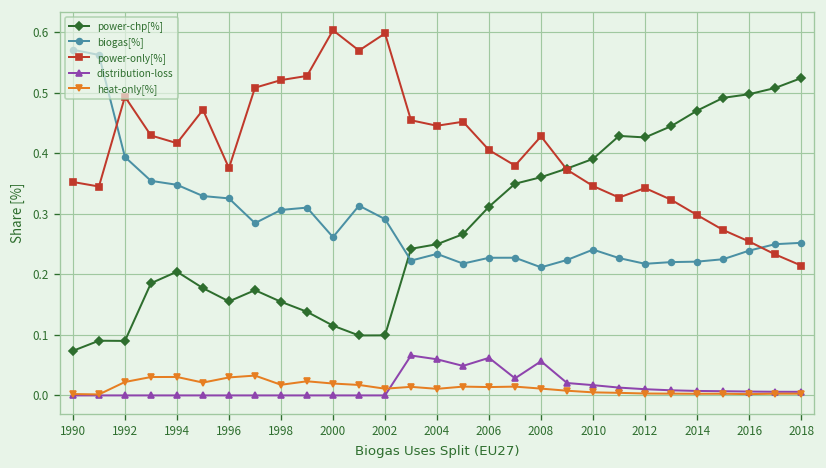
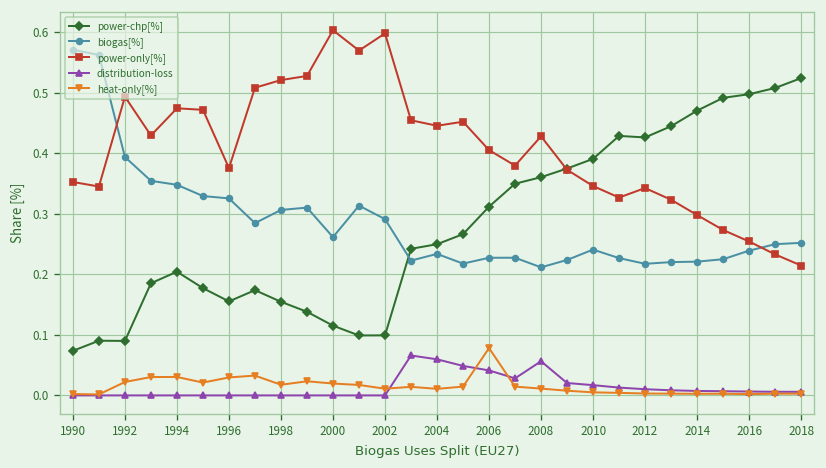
power-only[%], 1994: 0.42 -> 0.47
distribution-loss, 2006: 0.06 -> 0.04
heat-only[%], 2006: 0.01 -> 0.08
